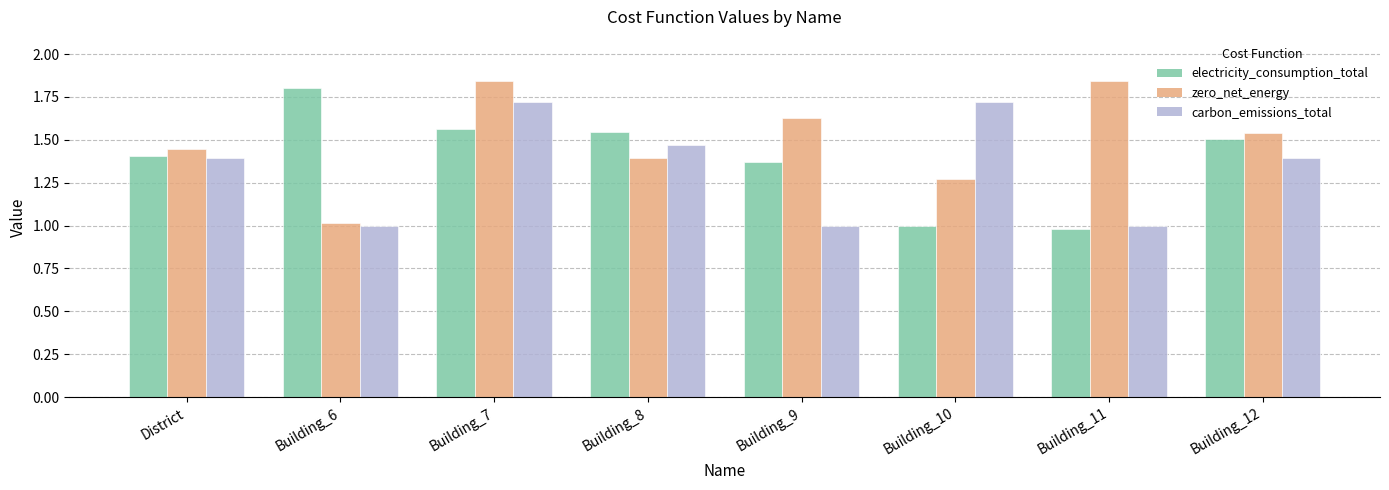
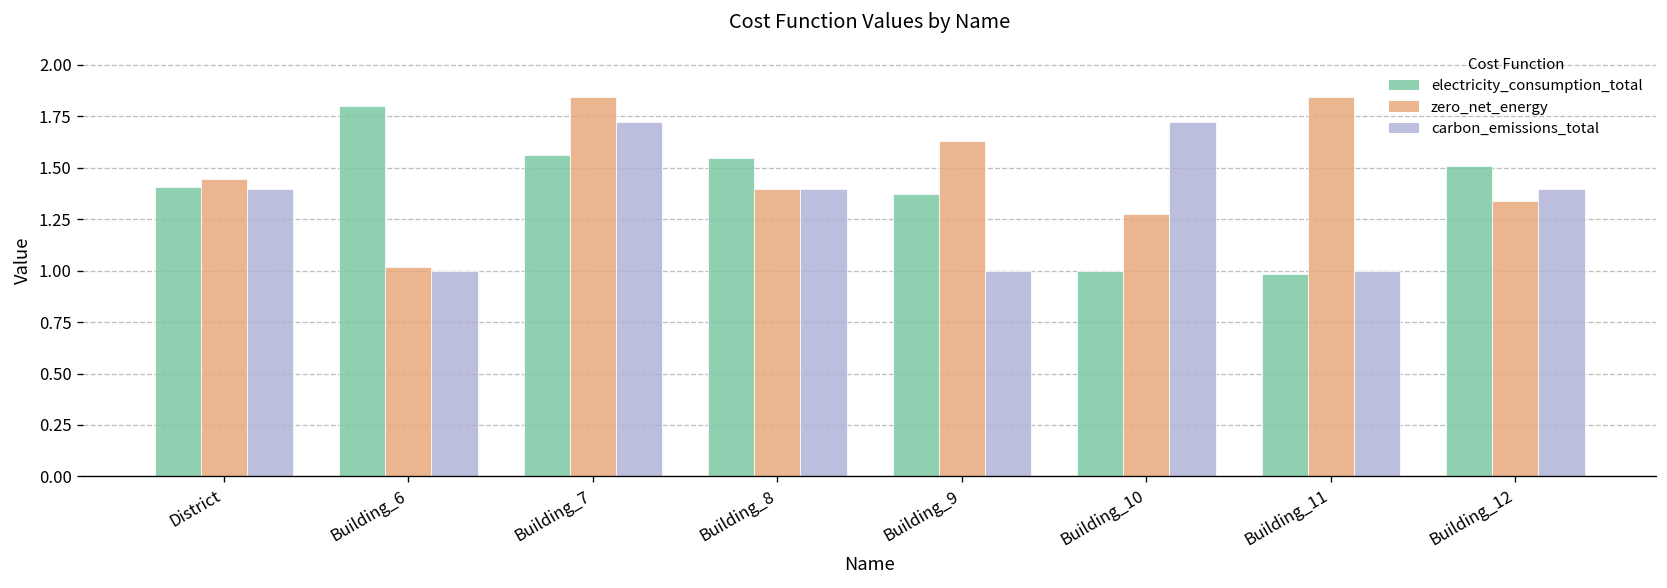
carbon_emissions_total, Building_8: 1.47 -> 1.40
zero_net_energy, Building_12: 1.54 -> 1.34
